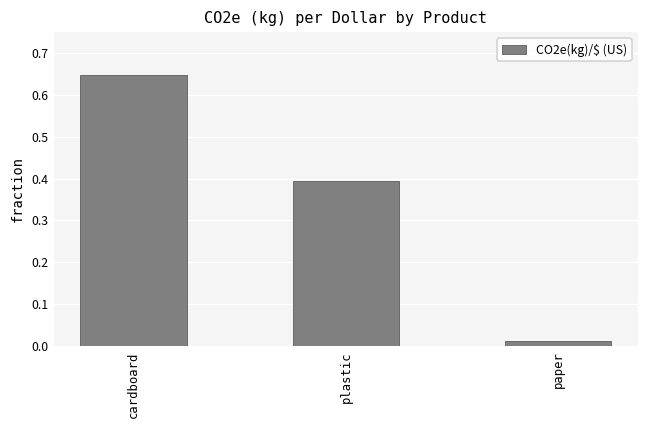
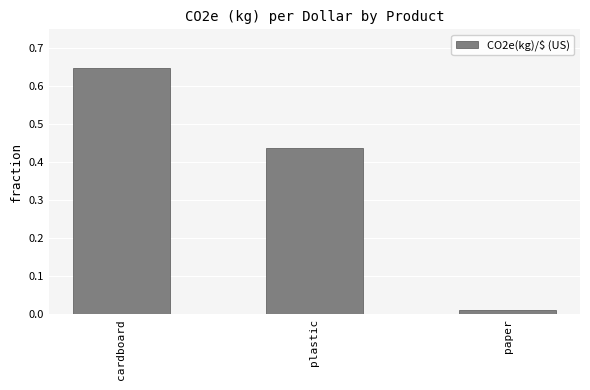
plastic: 0.39 -> 0.44
